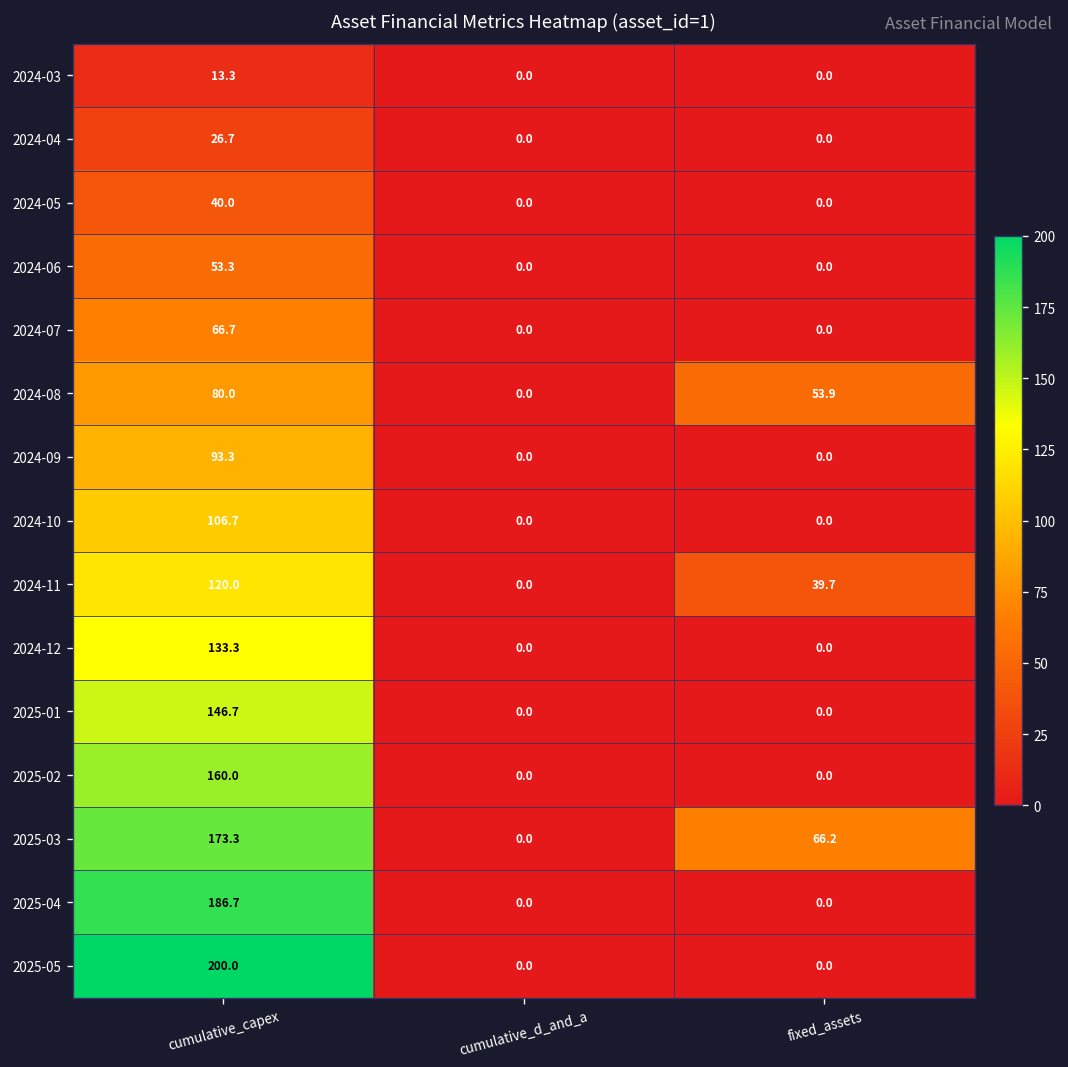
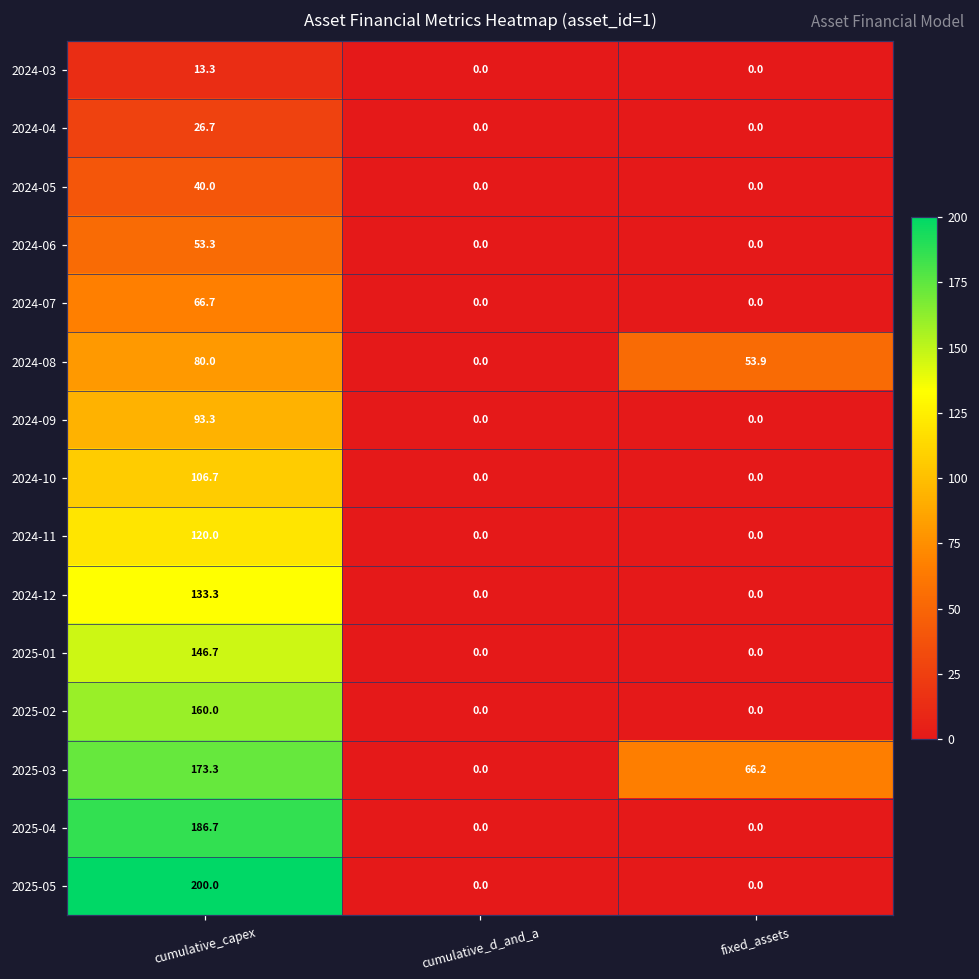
2024-11, fixed_assets: 39.7 -> 0.0
